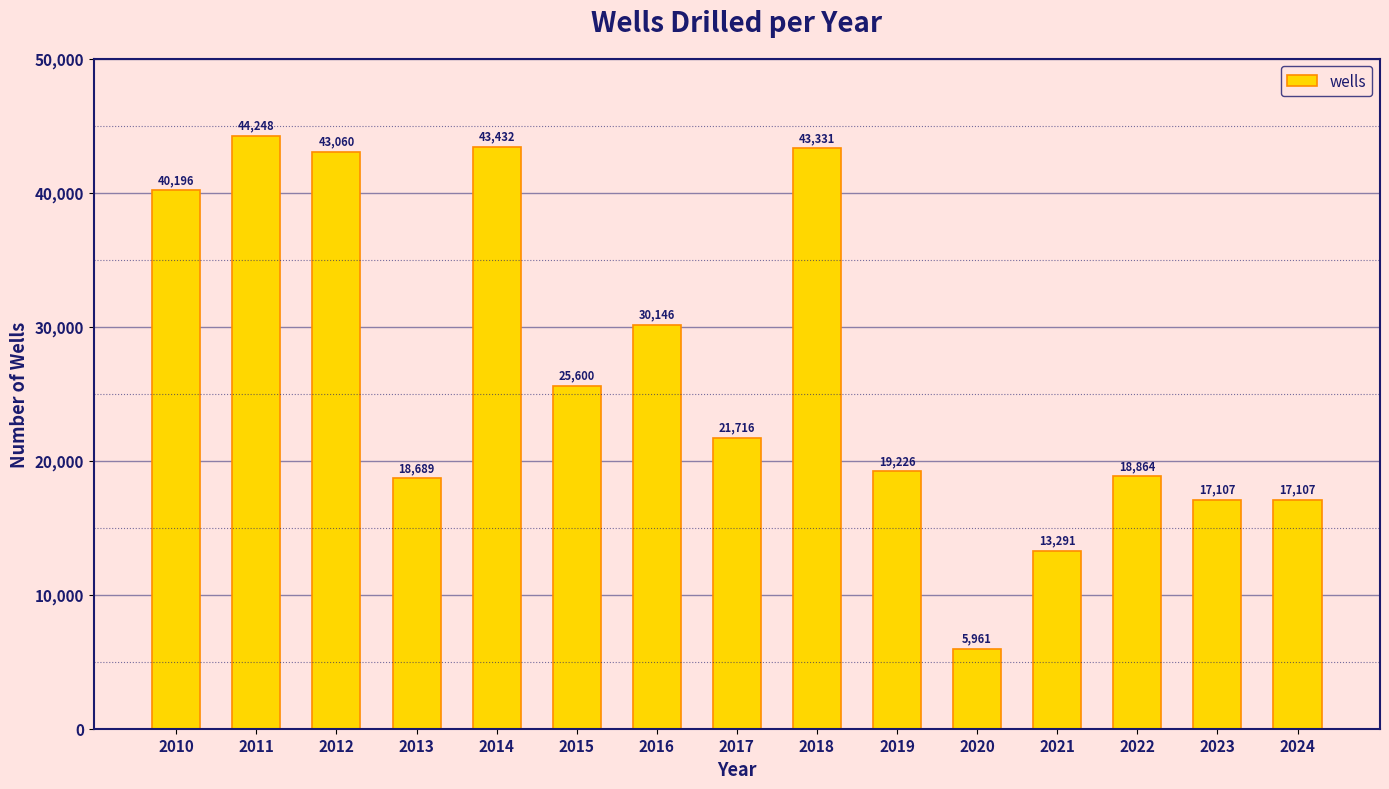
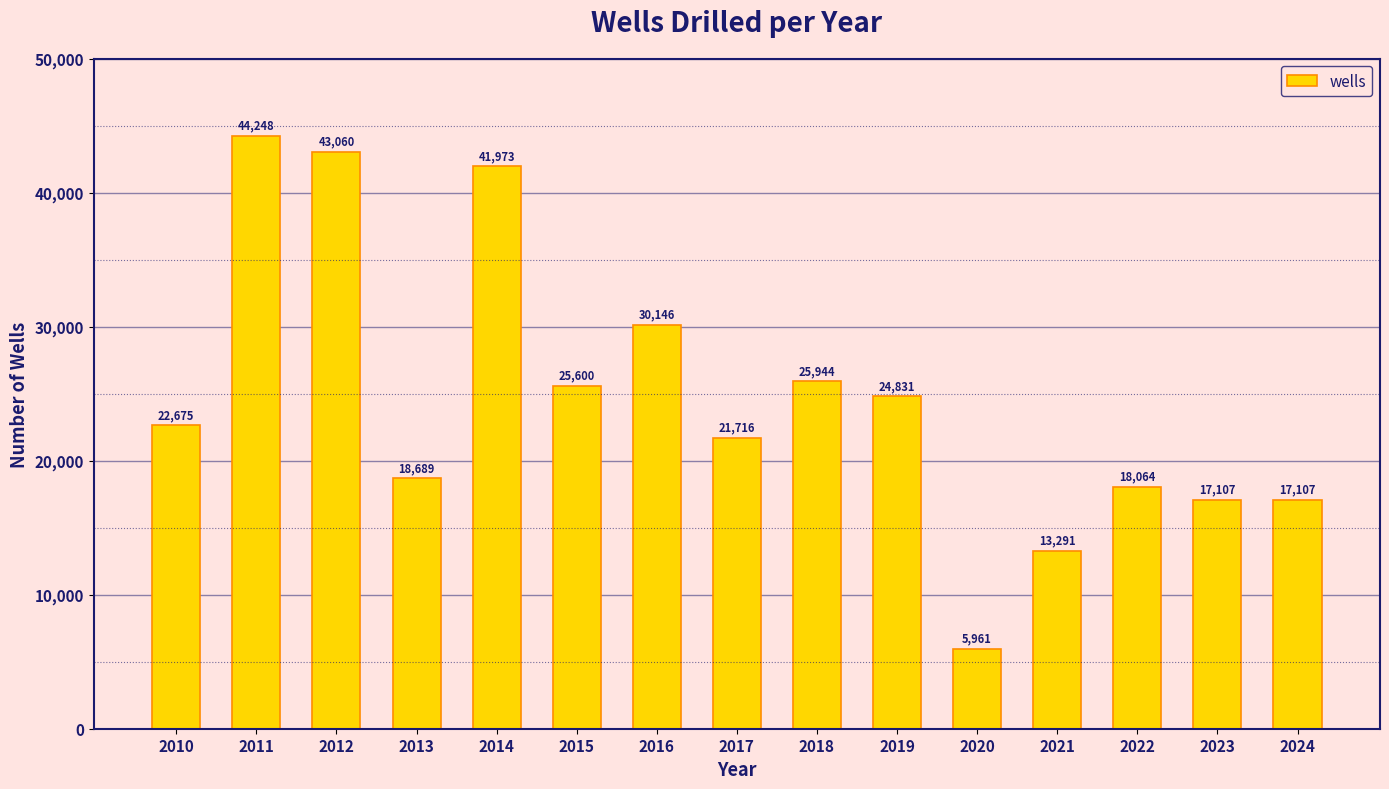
2010: 40,196 -> 22,675
2014: 43,432 -> 41,973
2018: 43,331 -> 25,944
2019: 19,226 -> 24,831
2022: 18,864 -> 18,064
